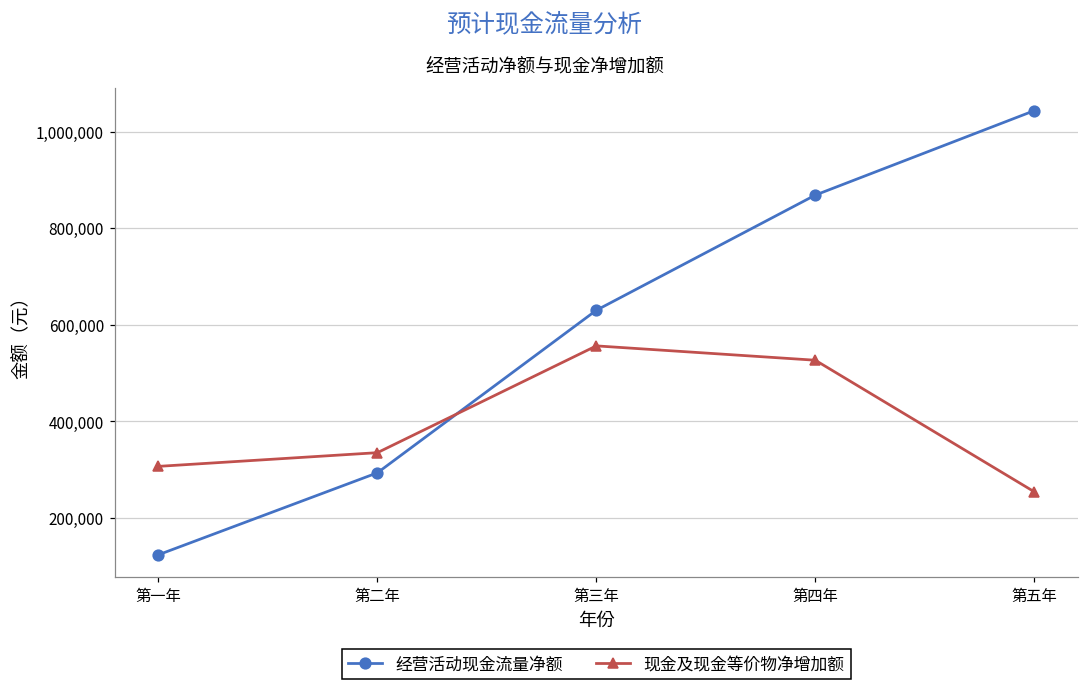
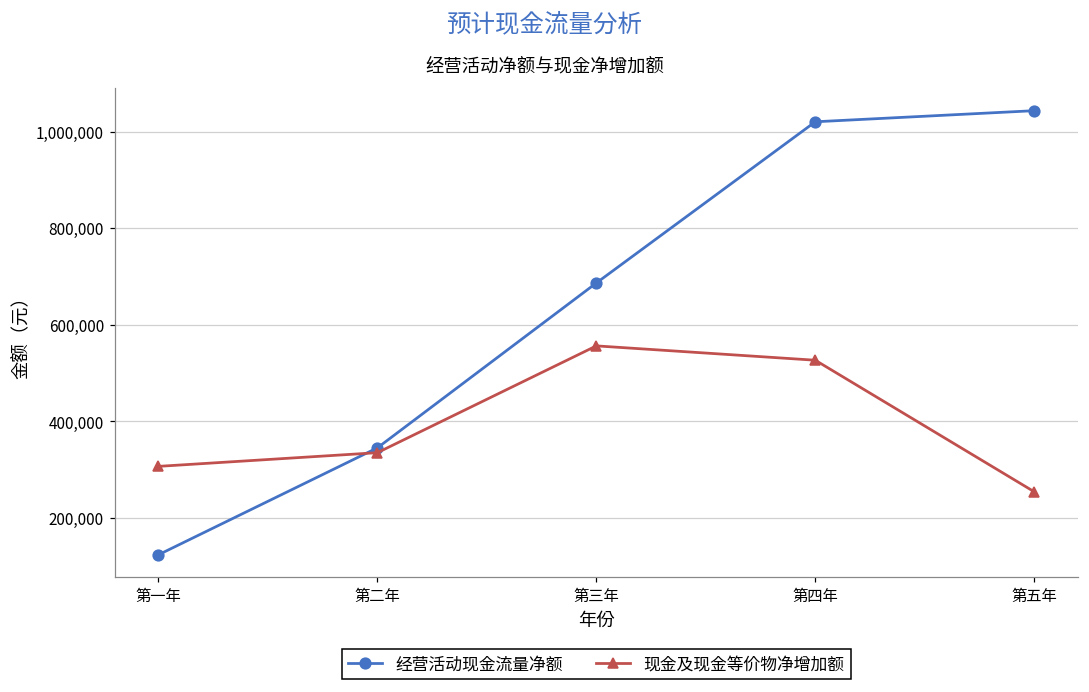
经营活动现金流量净额, 第二年: 290,000 -> 350,000
经营活动现金流量净额, 第三年: 630,000 -> 690,000
经营活动现金流量净额, 第四年: 870,000 -> 1,020,000
